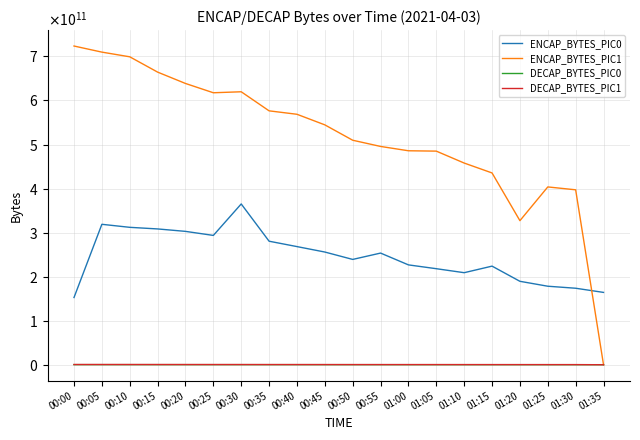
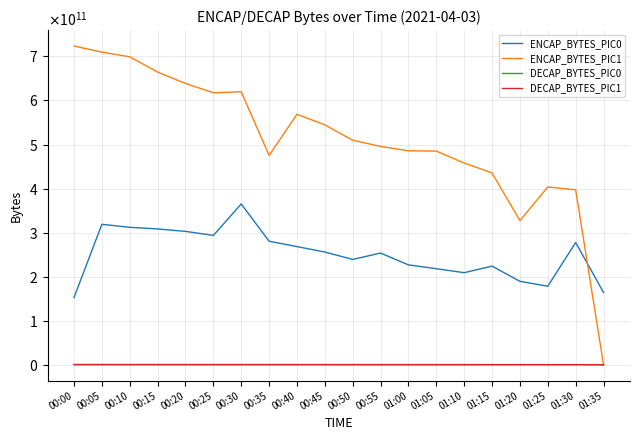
ENCAP_BYTES_PIC1, 00:35: 580000000000 -> 480000000000
ENCAP_BYTES_PIC0, 01:30: 170000000000 -> 280000000000
